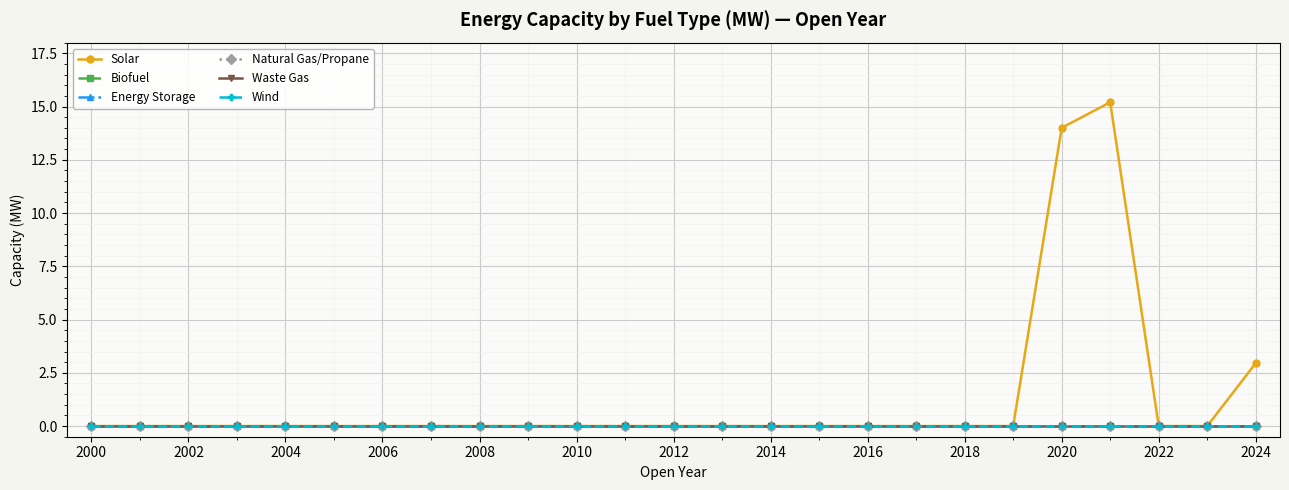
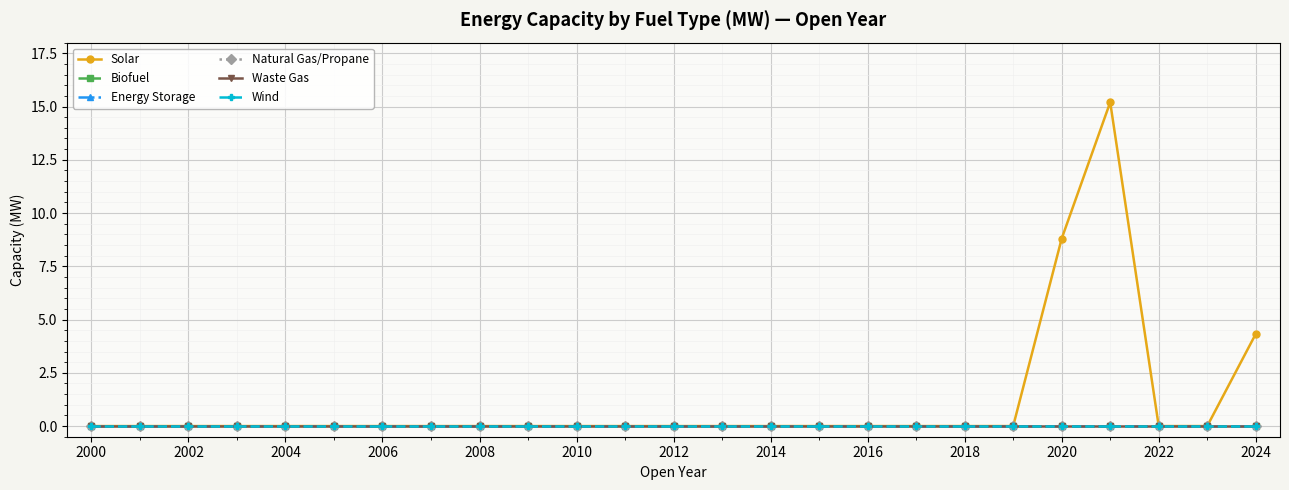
Solar, 2020: 14.0 -> 8.8
Solar, 2024: 3.0 -> 4.3
